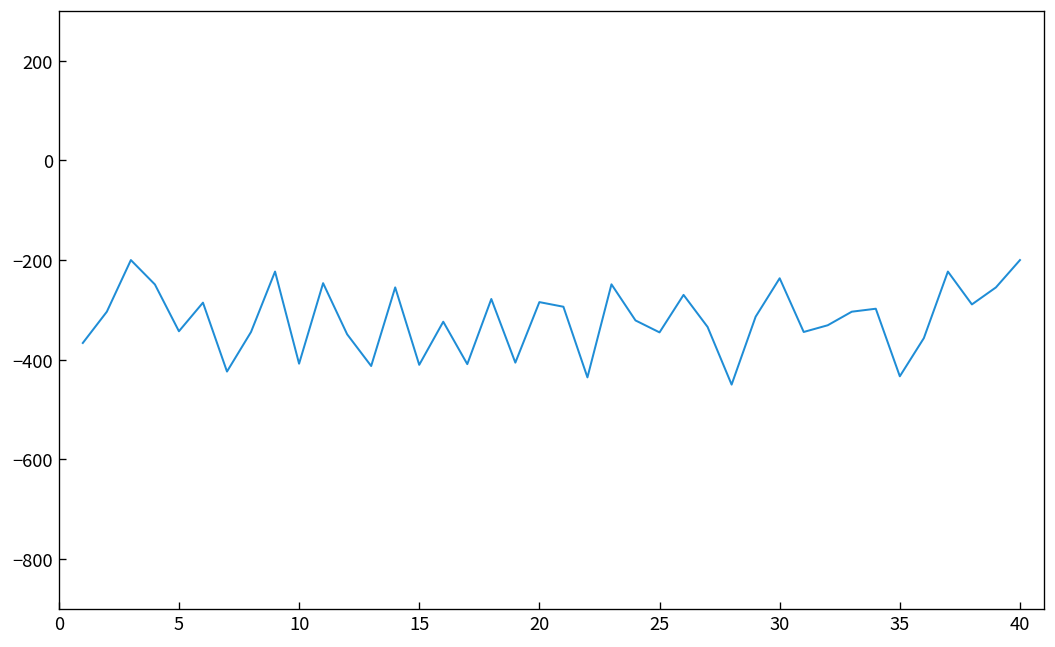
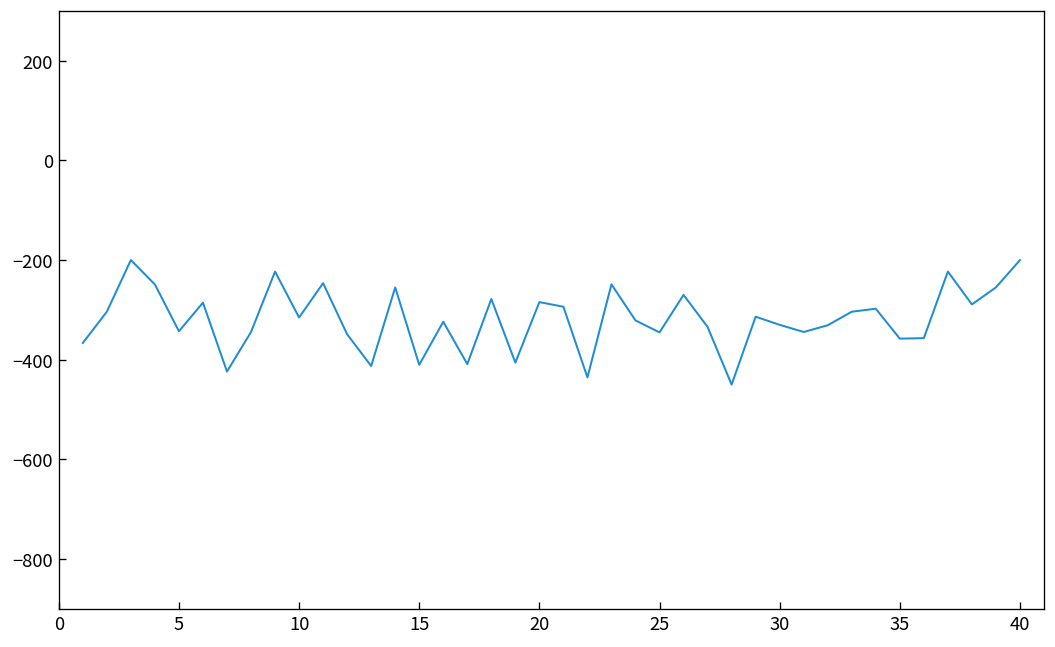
10: -410 -> -320
30: -240 -> -330
35: -430 -> -360
